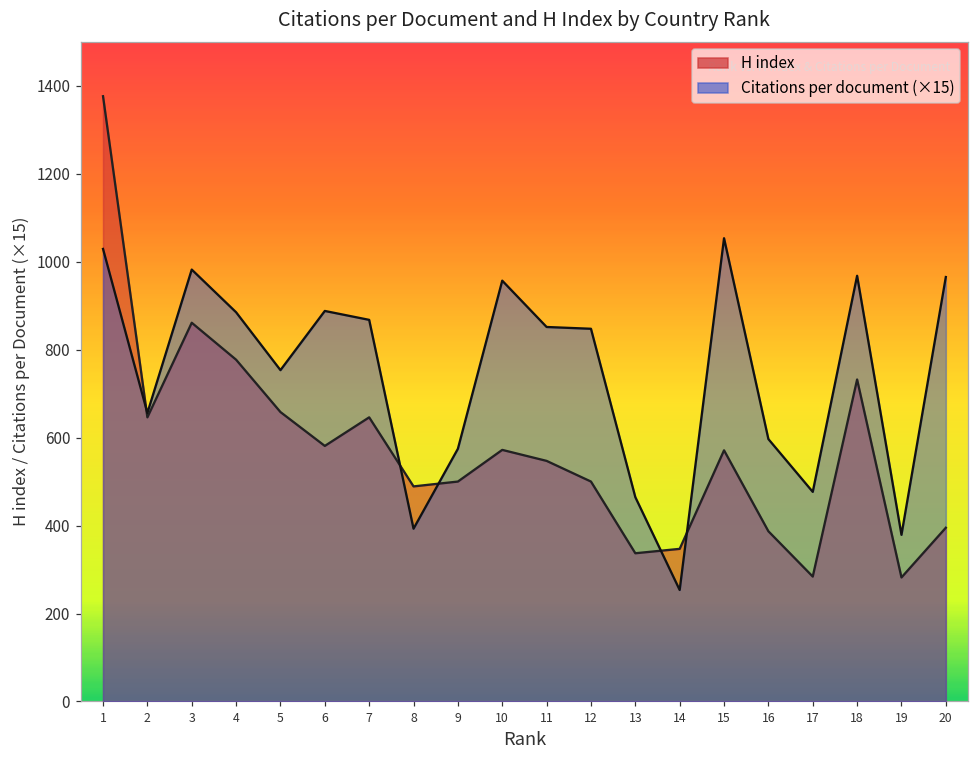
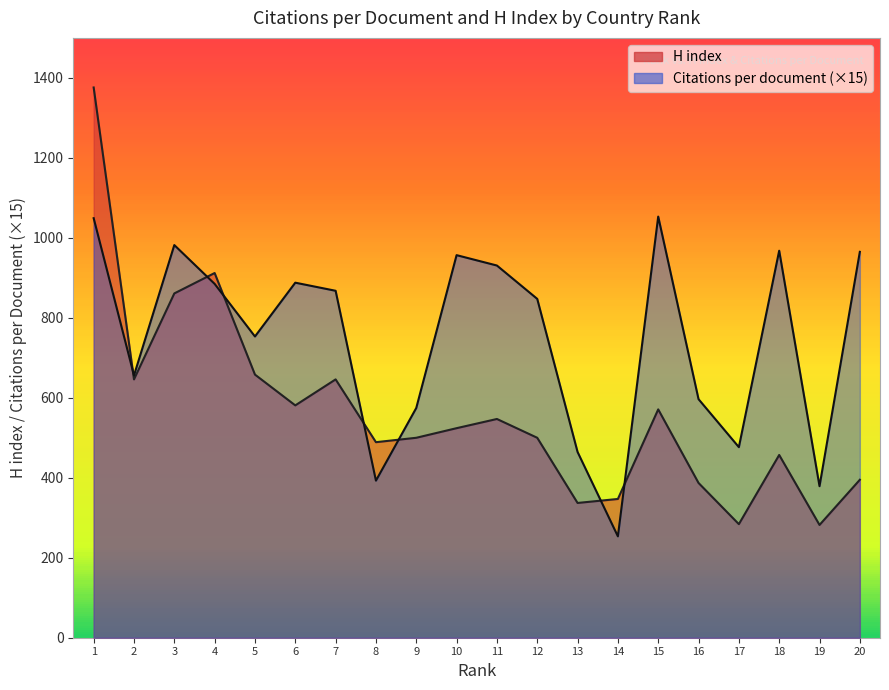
Citations per document (×15), 1: 1030 -> 1050
H index, 4: 780 -> 910
H index, 10: 570 -> 520
Citations per document (×15), 11: 850 -> 930
H index, 18: 730 -> 460
